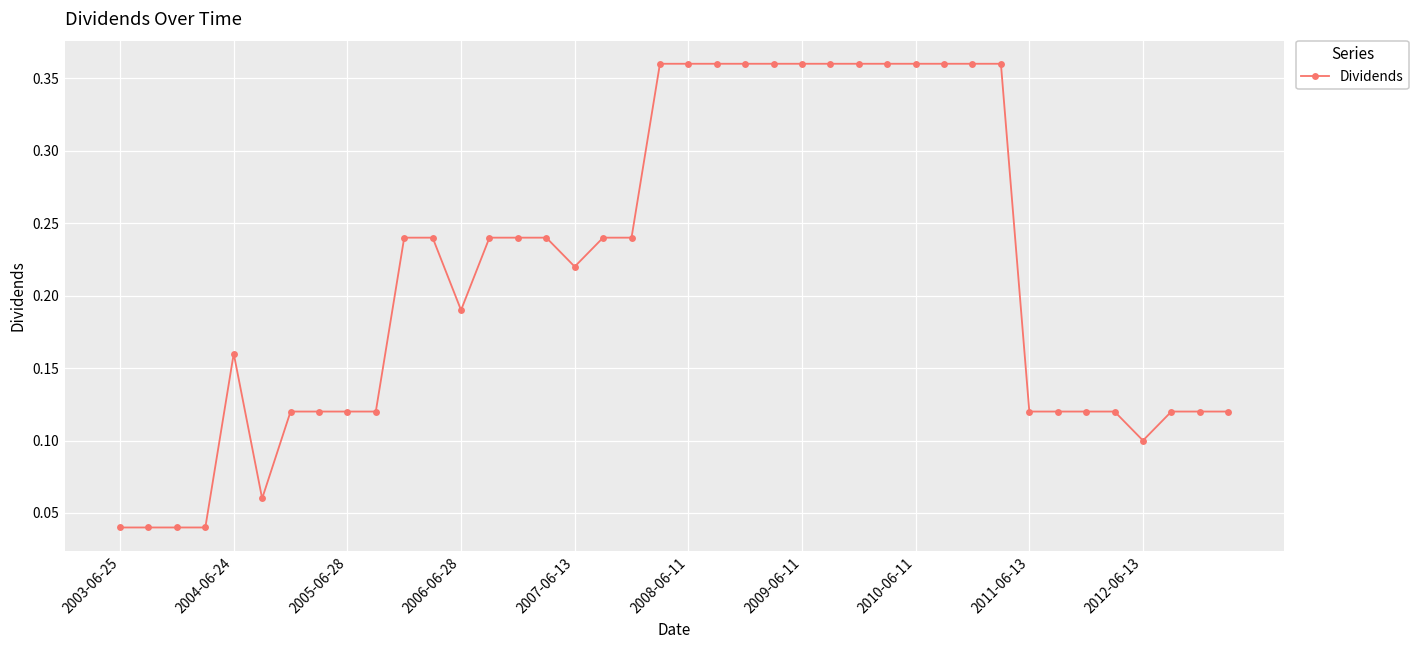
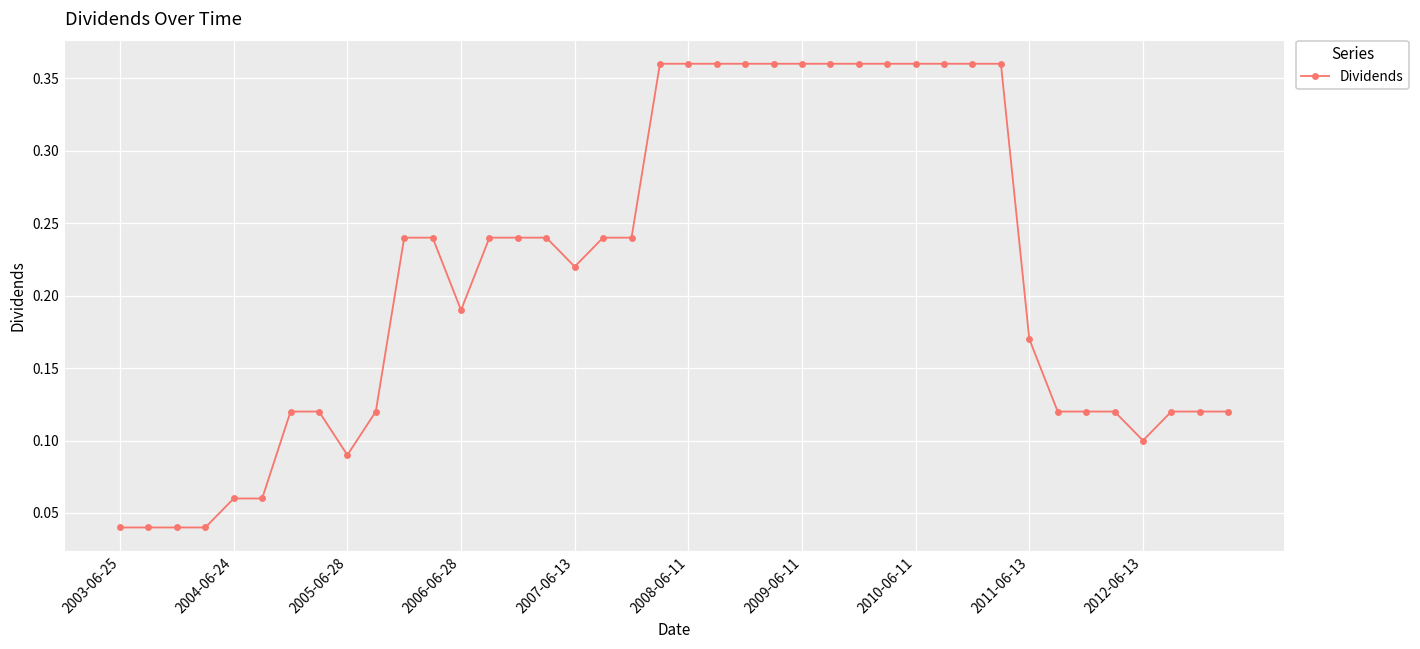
2004-06-24: 0.16 -> 0.06
2005-06-28: 0.12 -> 0.09
2011-06-13: 0.12 -> 0.17
